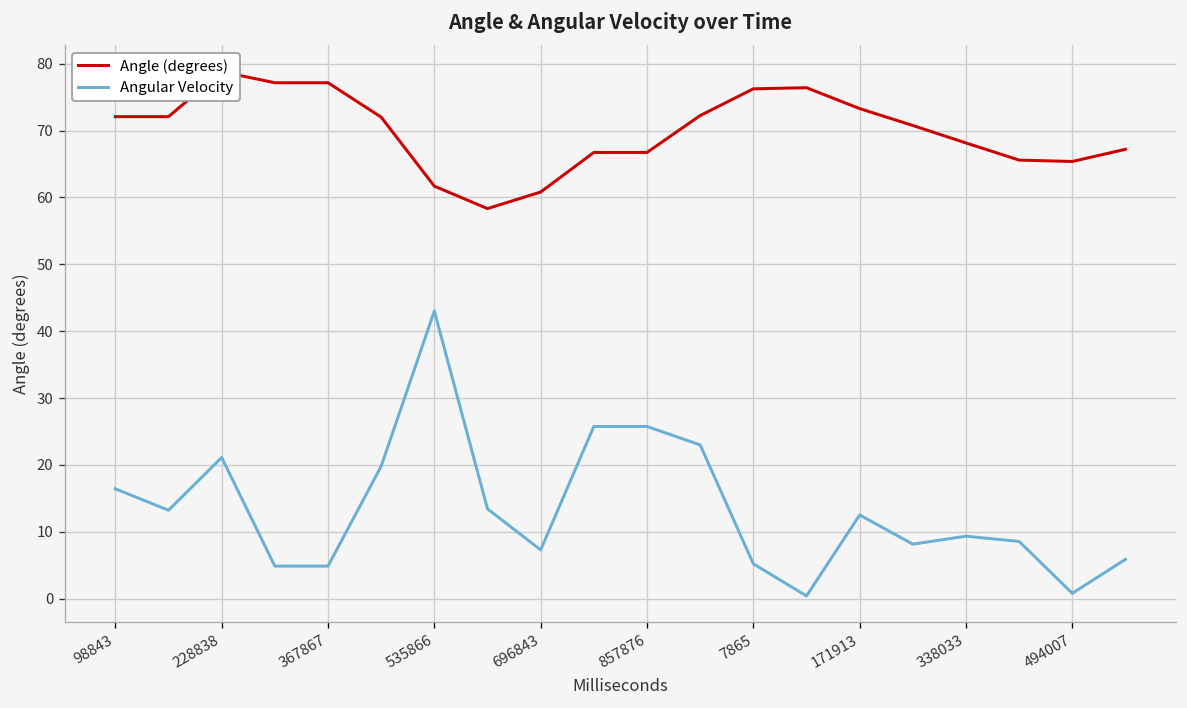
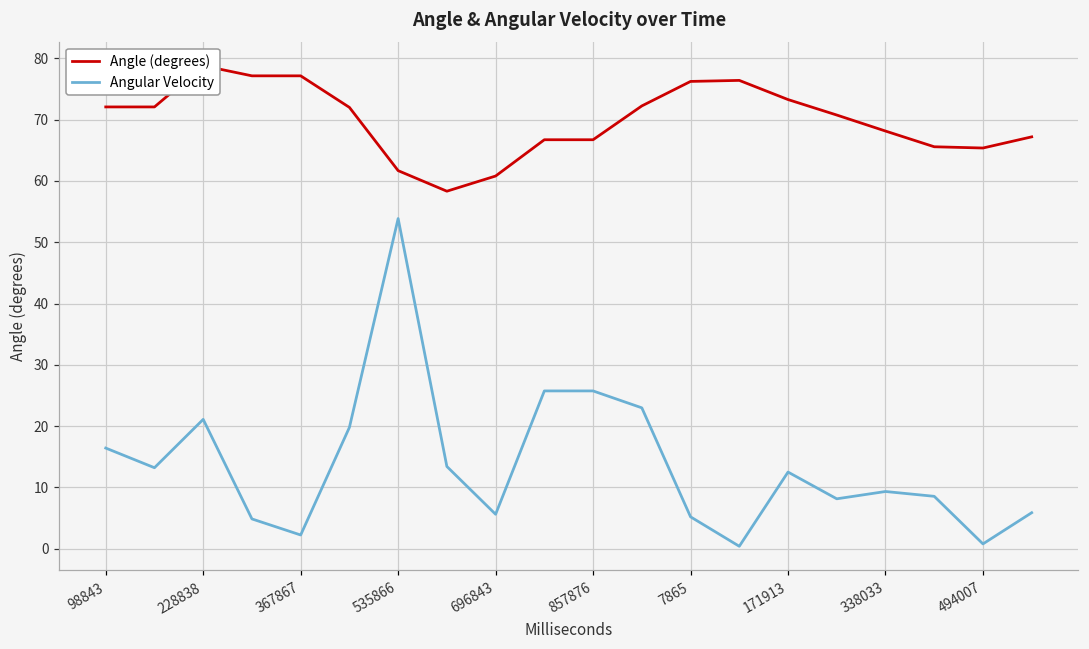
Angular Velocity, 367867: 5 -> 2
Angular Velocity, 535866: 43 -> 54
Angular Velocity, 696843: 7 -> 6
